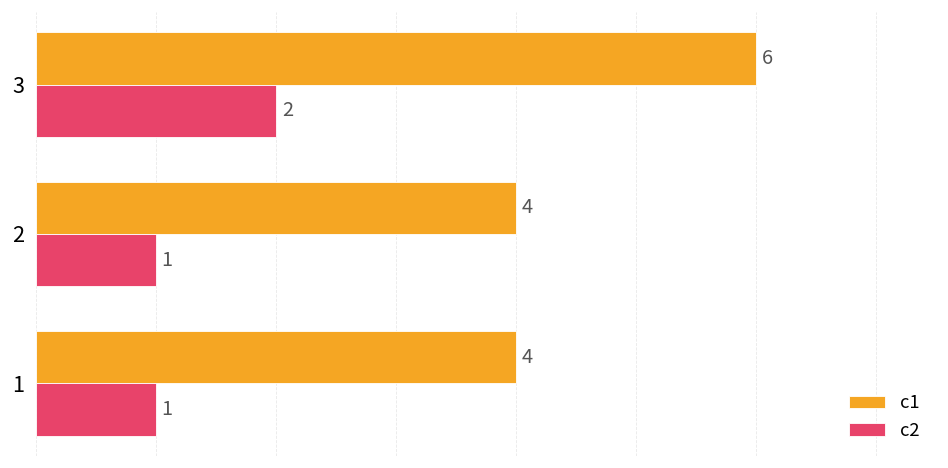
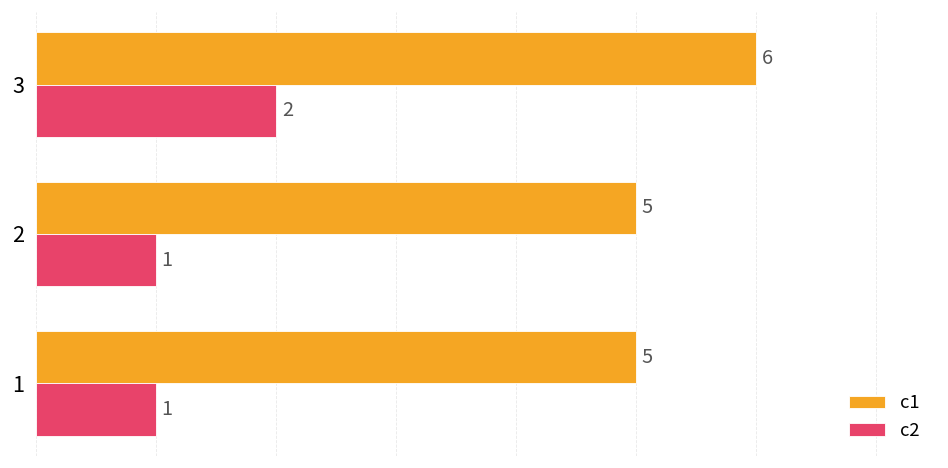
c1, 2: 4 -> 5
c1, 1: 4 -> 5
